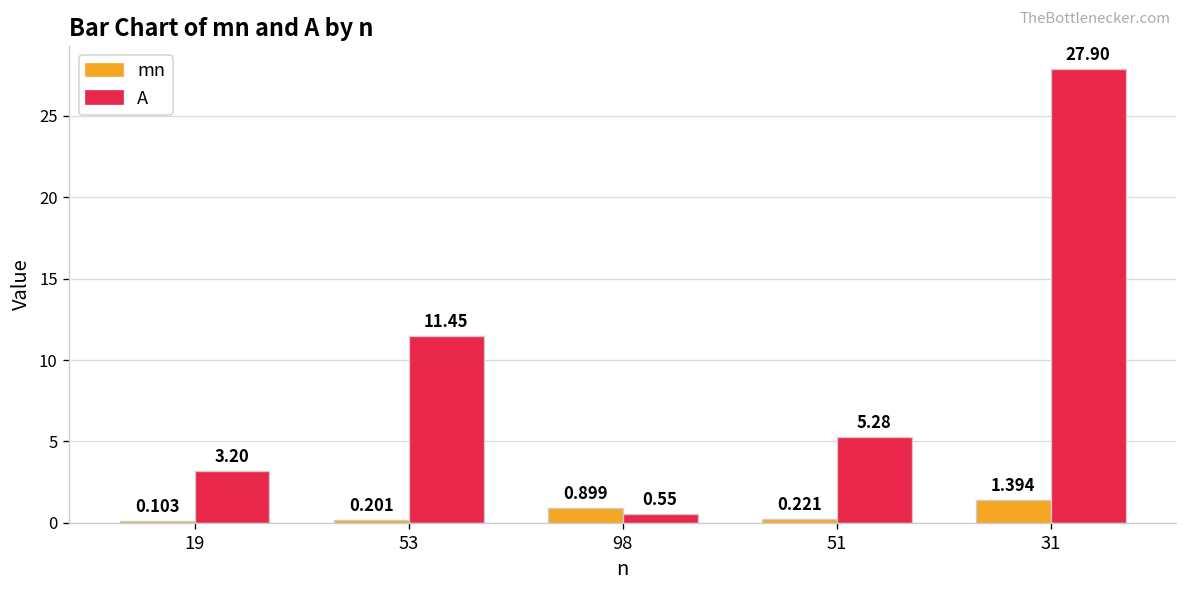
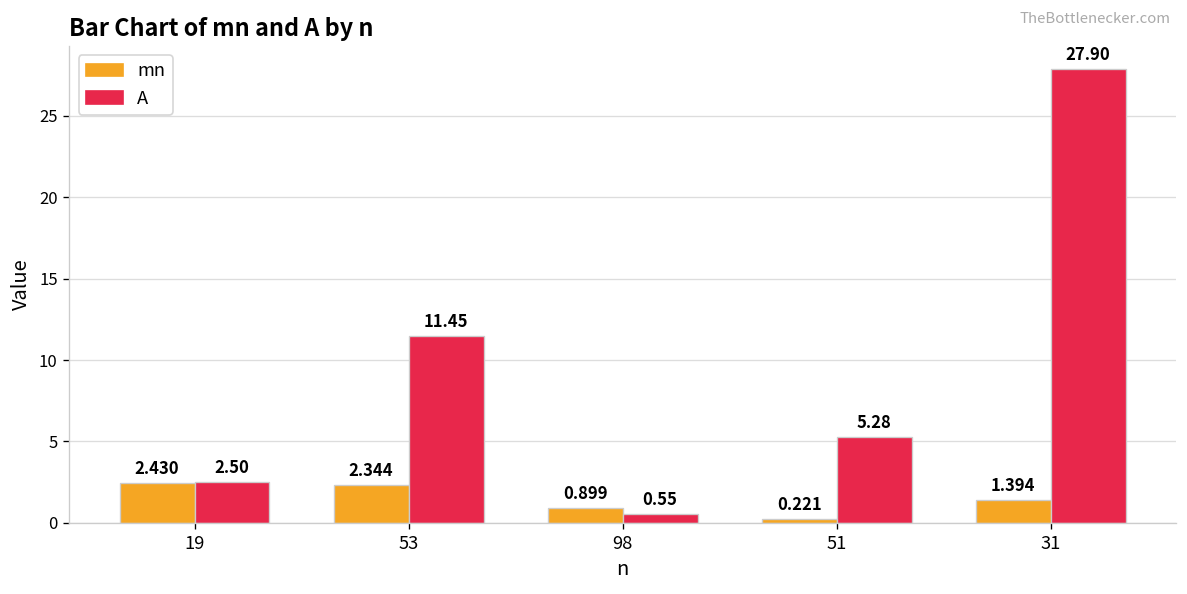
mn, 19: 0.103 -> 2.430
A, 19: 3.20 -> 2.50
mn, 53: 0.201 -> 2.344
